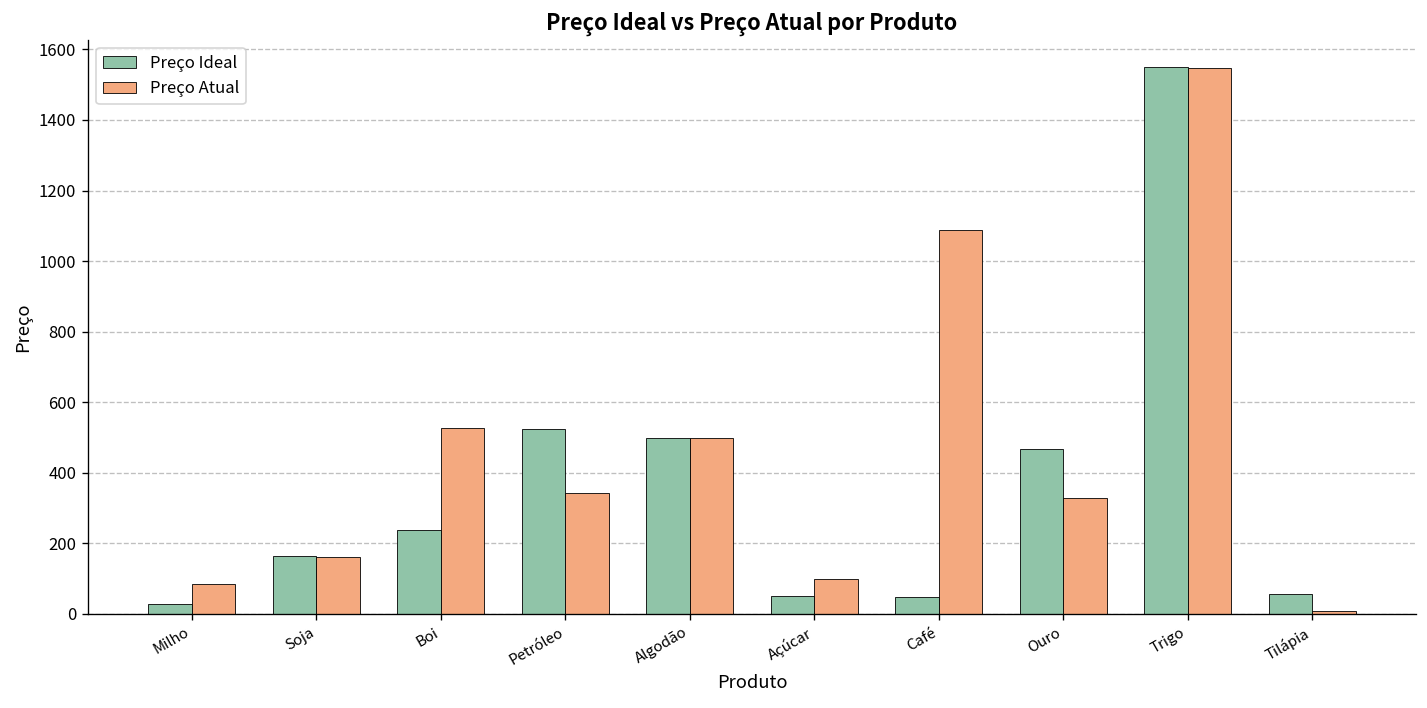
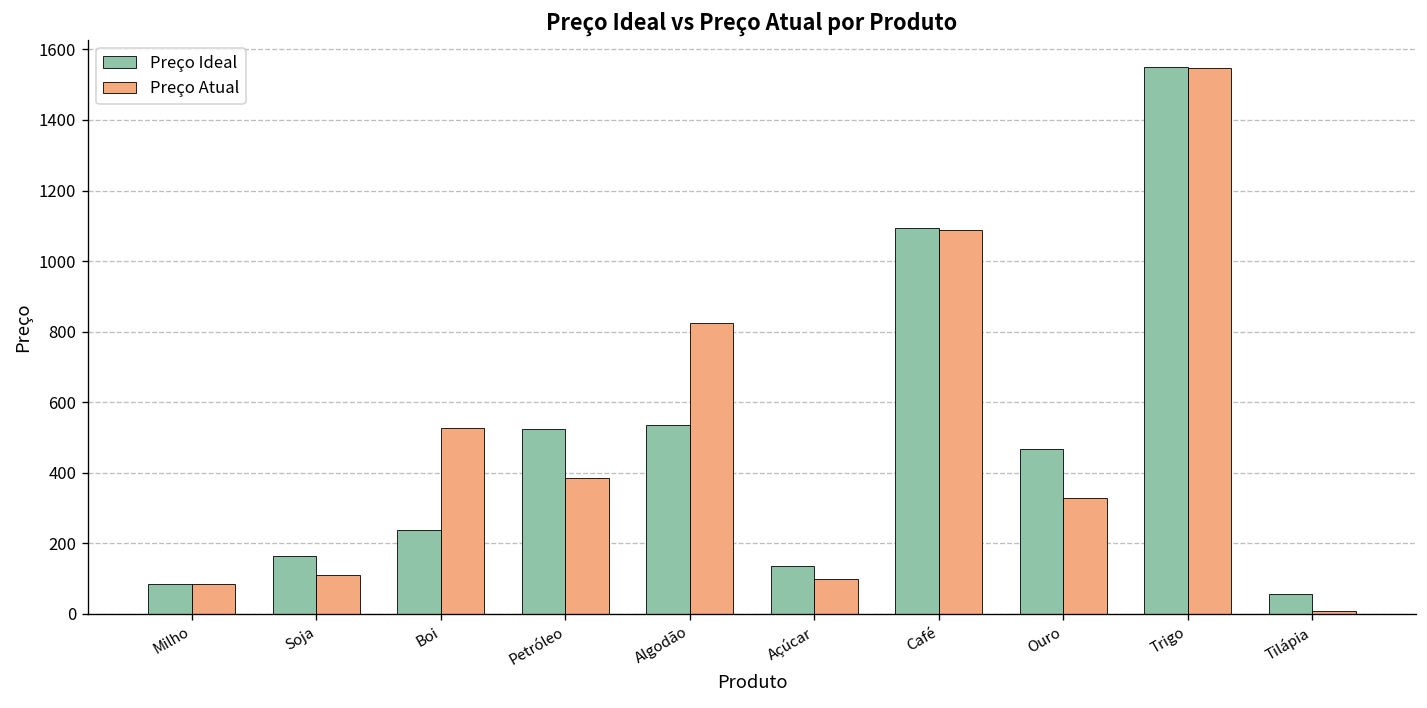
Preço Ideal, Milho: 30 -> 90
Preço Atual, Soja: 160 -> 110
Preço Atual, Petróleo: 340 -> 390
Preço Ideal, Algodão: 500 -> 540
Preço Atual, Algodão: 500 -> 830
Preço Ideal, Açúcar: 50 -> 140
Preço Ideal, Café: 50 -> 1090
